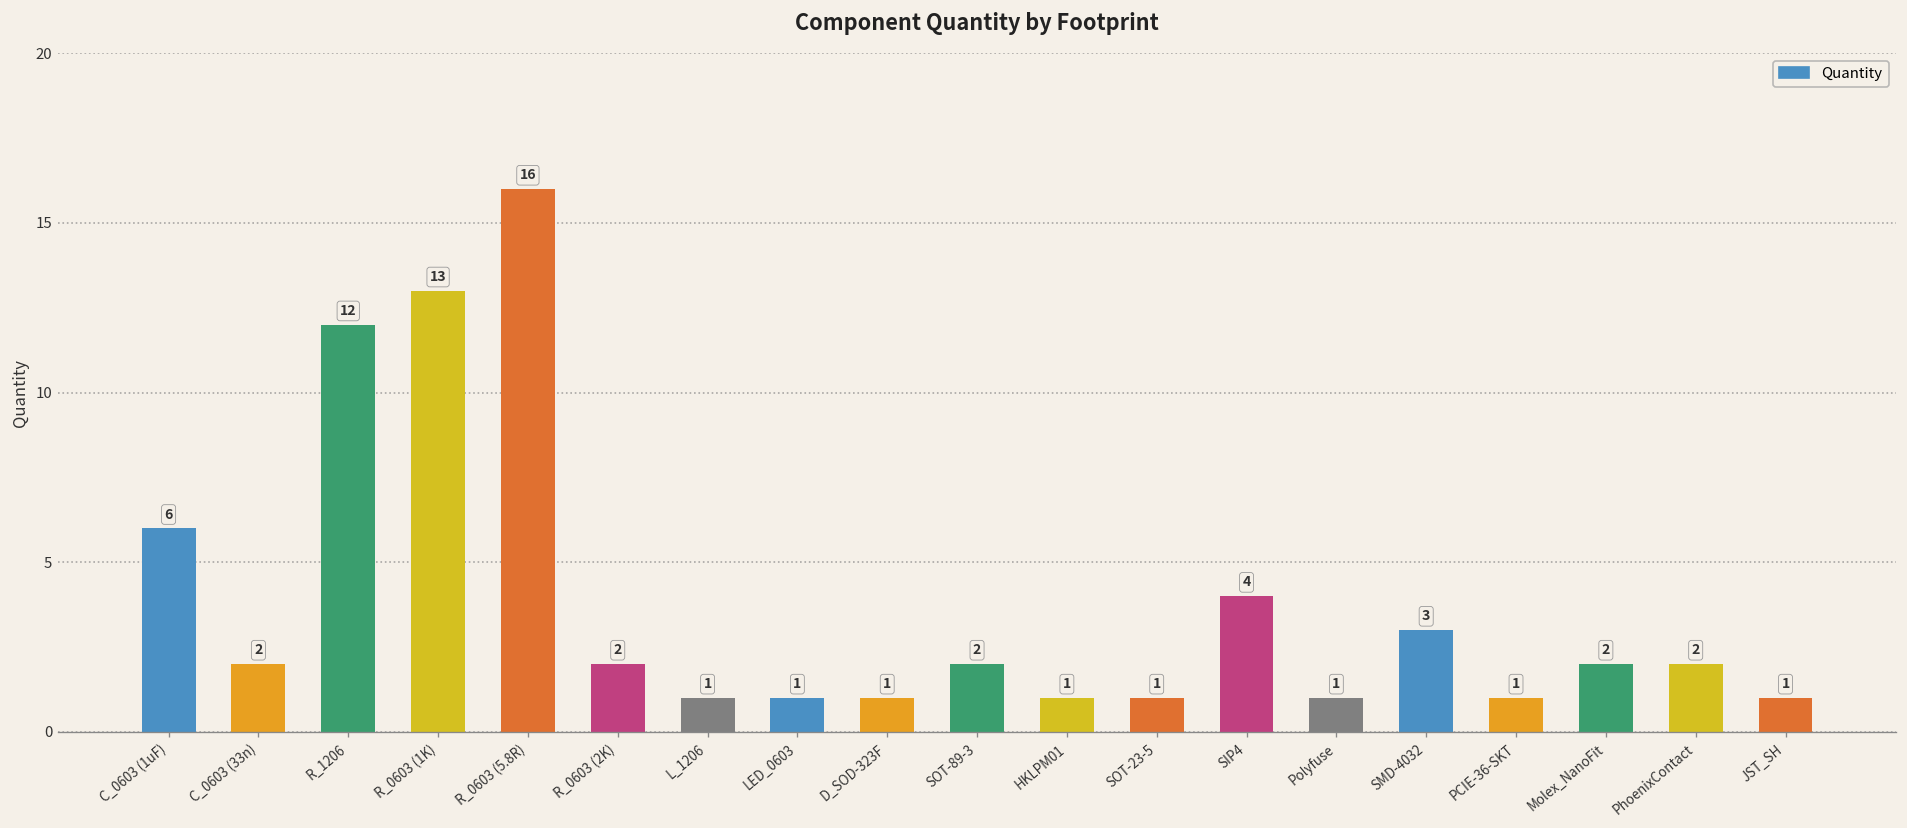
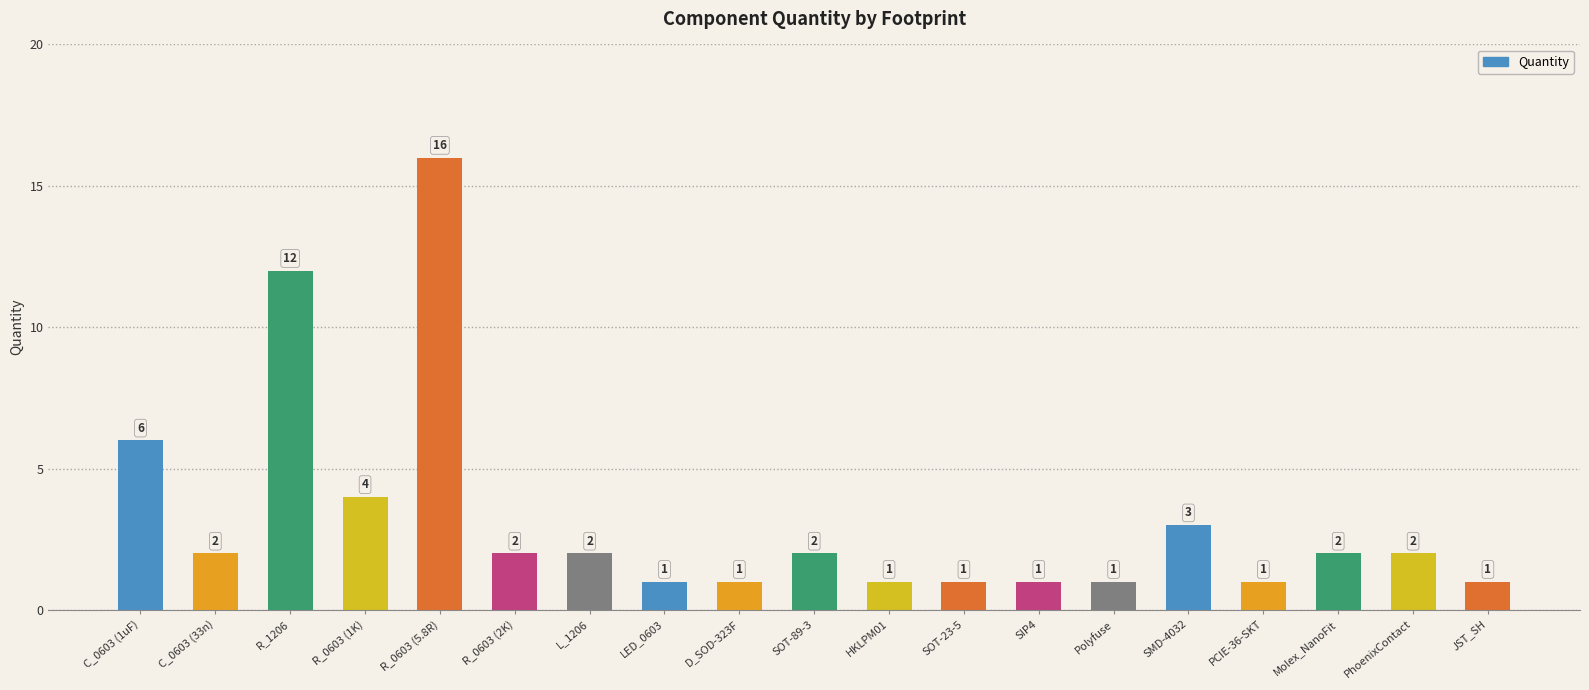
R_0603 (1K): 13 -> 4
L_1206: 1 -> 2
SIP4: 4 -> 1
